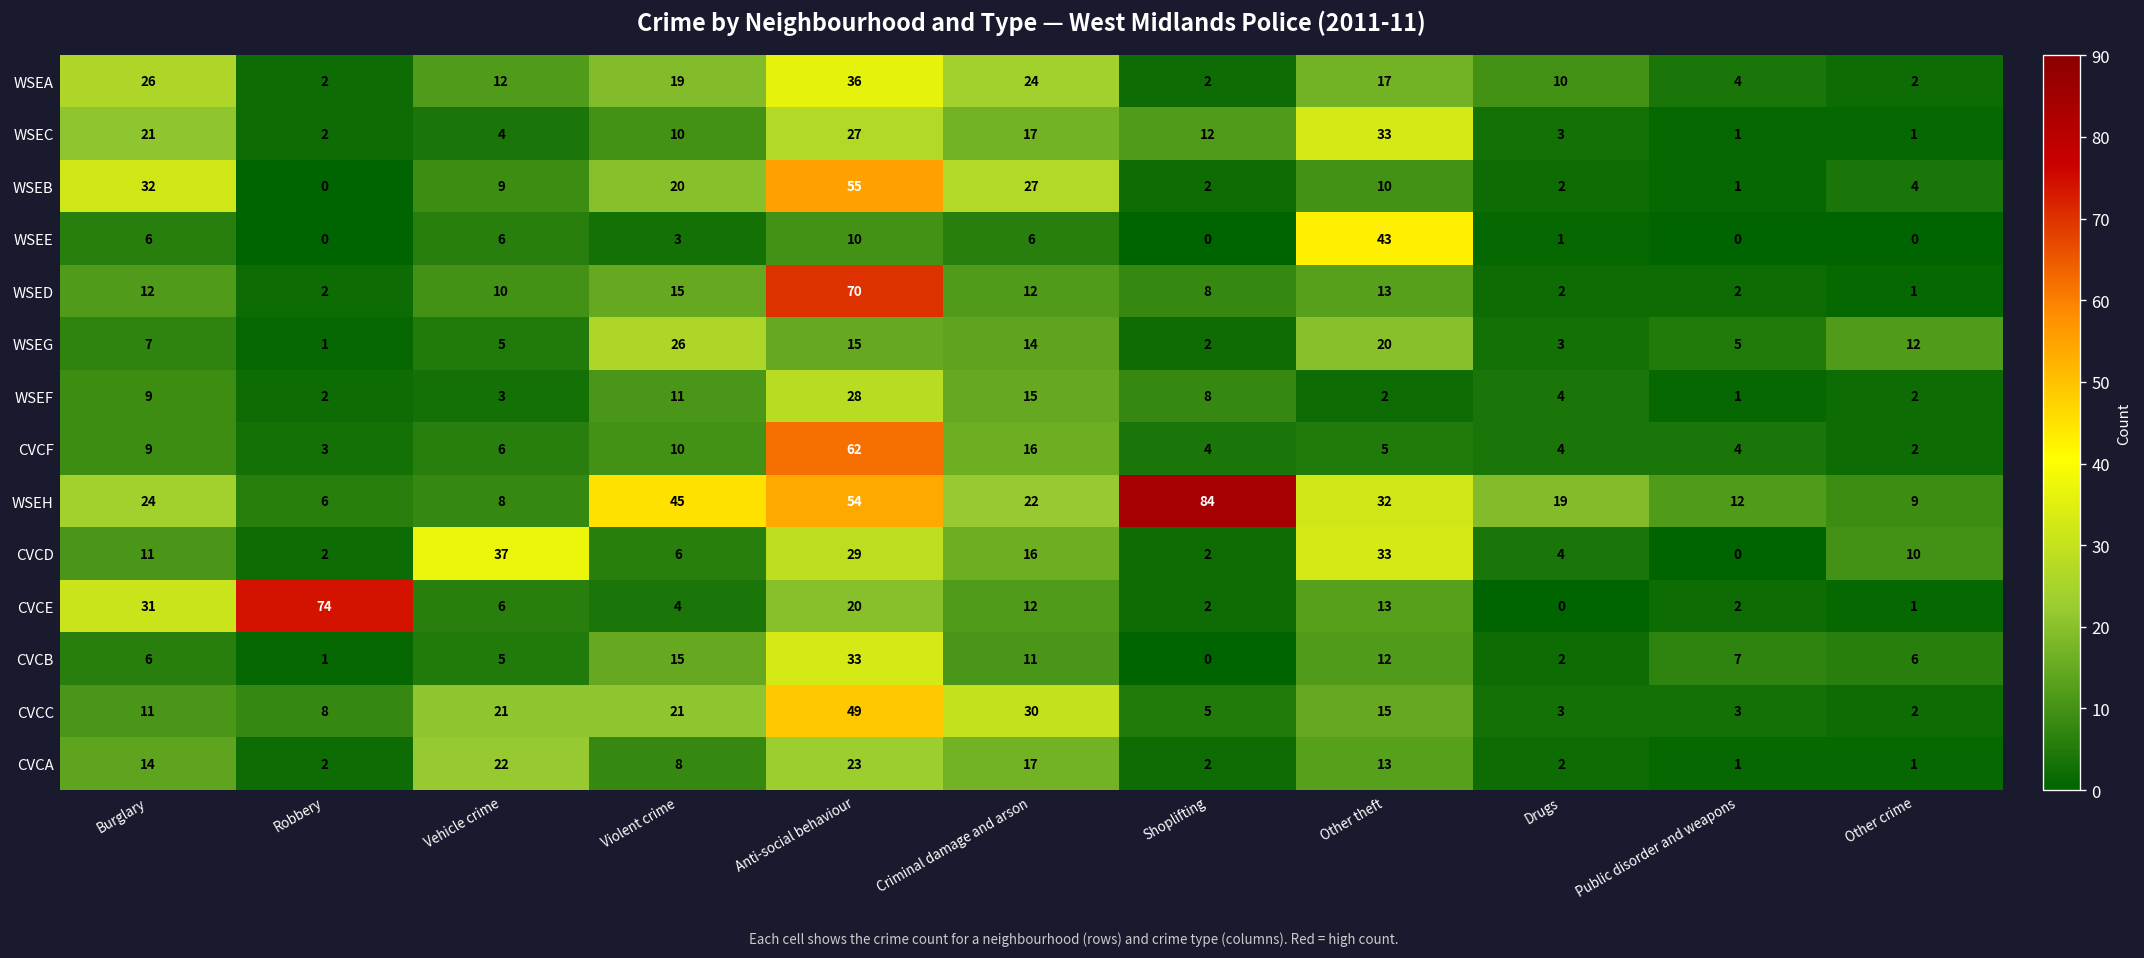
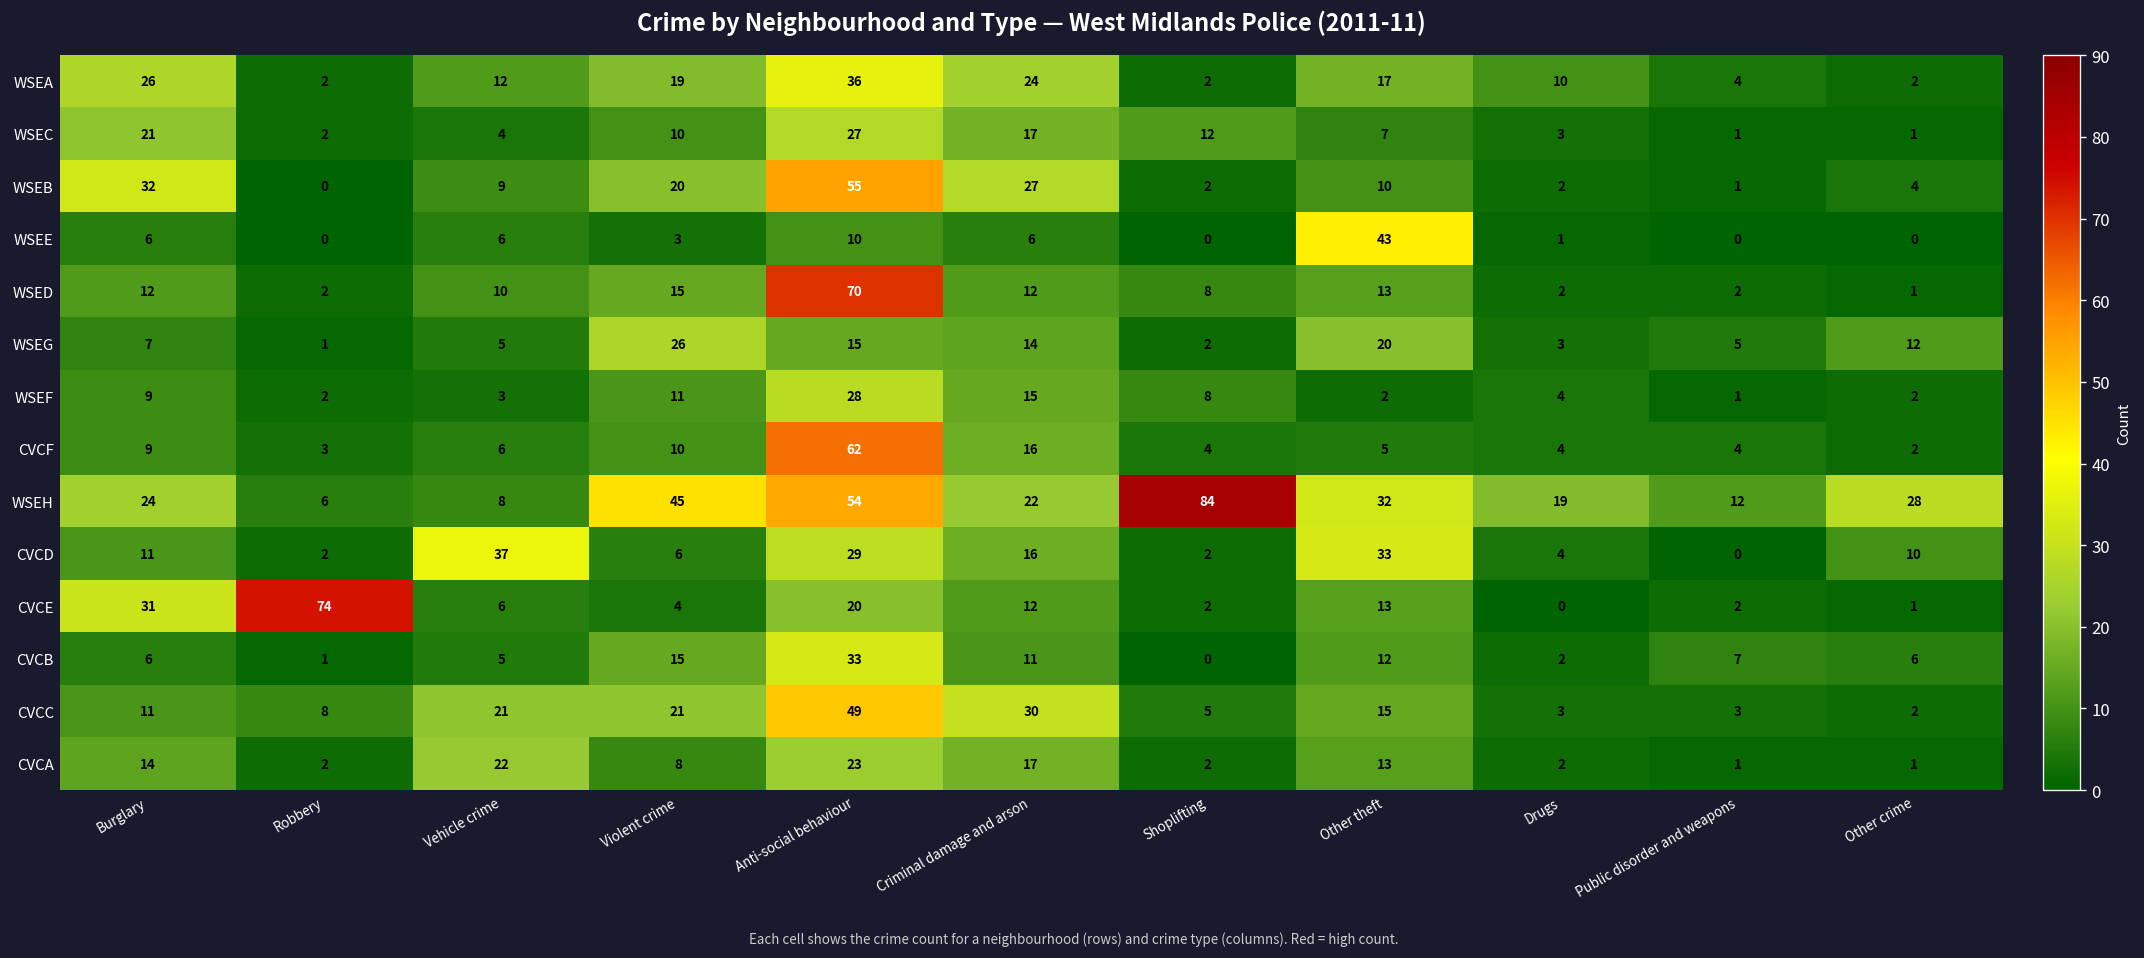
WSEC, Other theft: 33 -> 7
WSEH, Other crime: 9 -> 28
